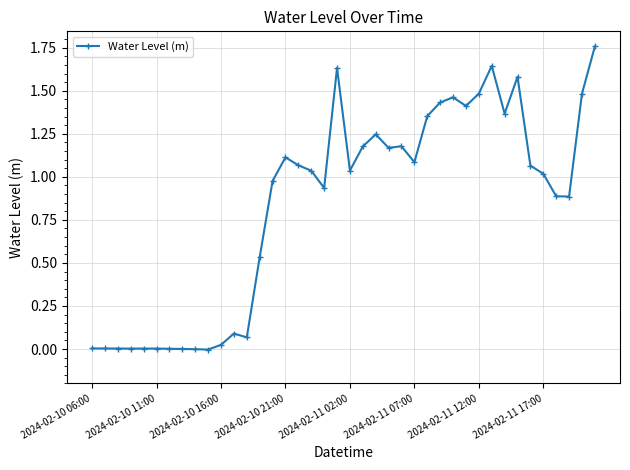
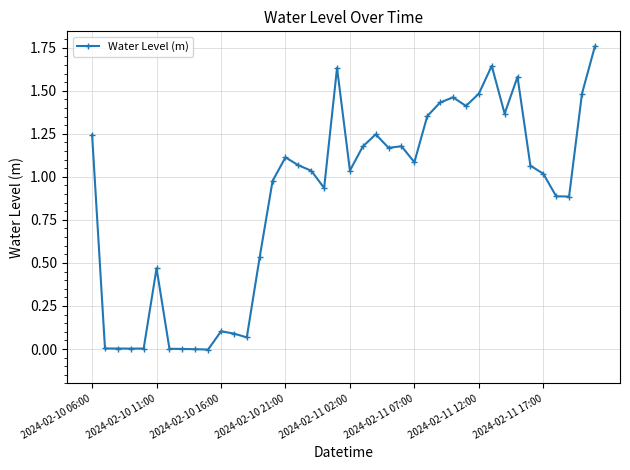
2024-02-10 06:00: 0.00 -> 1.24
2024-02-10 11:00: 0.00 -> 0.47
2024-02-10 16:00: 0.02 -> 0.10
